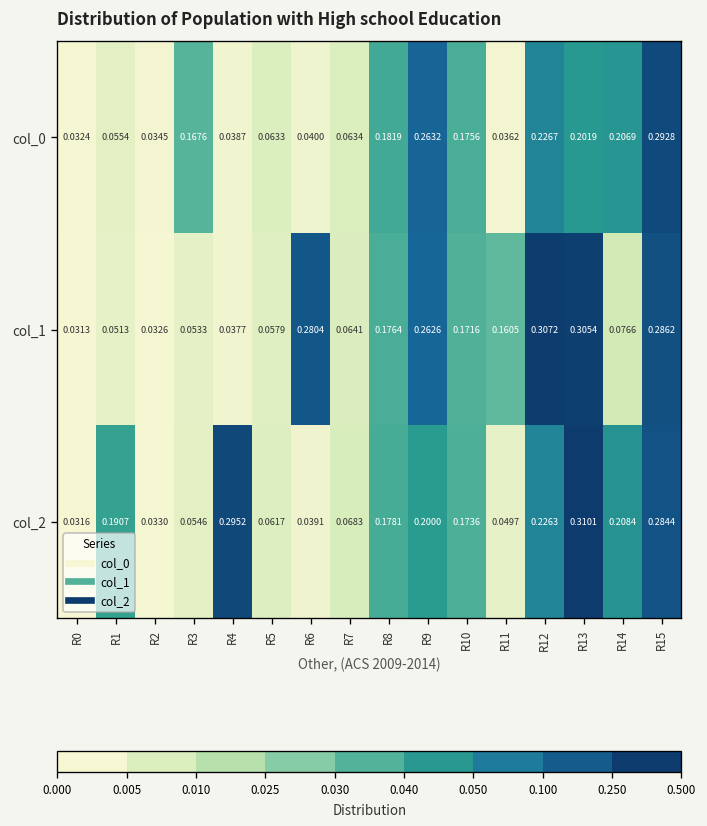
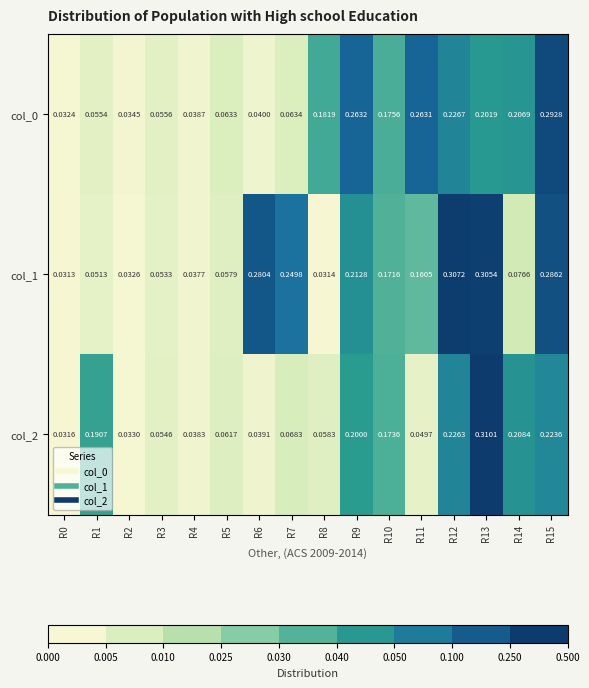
col_0, R3: 0.1676 -> 0.0556
col_0, R11: 0.0362 -> 0.2631
col_1, R7: 0.0641 -> 0.2498
col_1, R8: 0.1764 -> 0.0314
col_1, R9: 0.2626 -> 0.2128
col_2, R4: 0.2952 -> 0.0383
col_2, R8: 0.1781 -> 0.0583
col_2, R15: 0.2844 -> 0.2236
